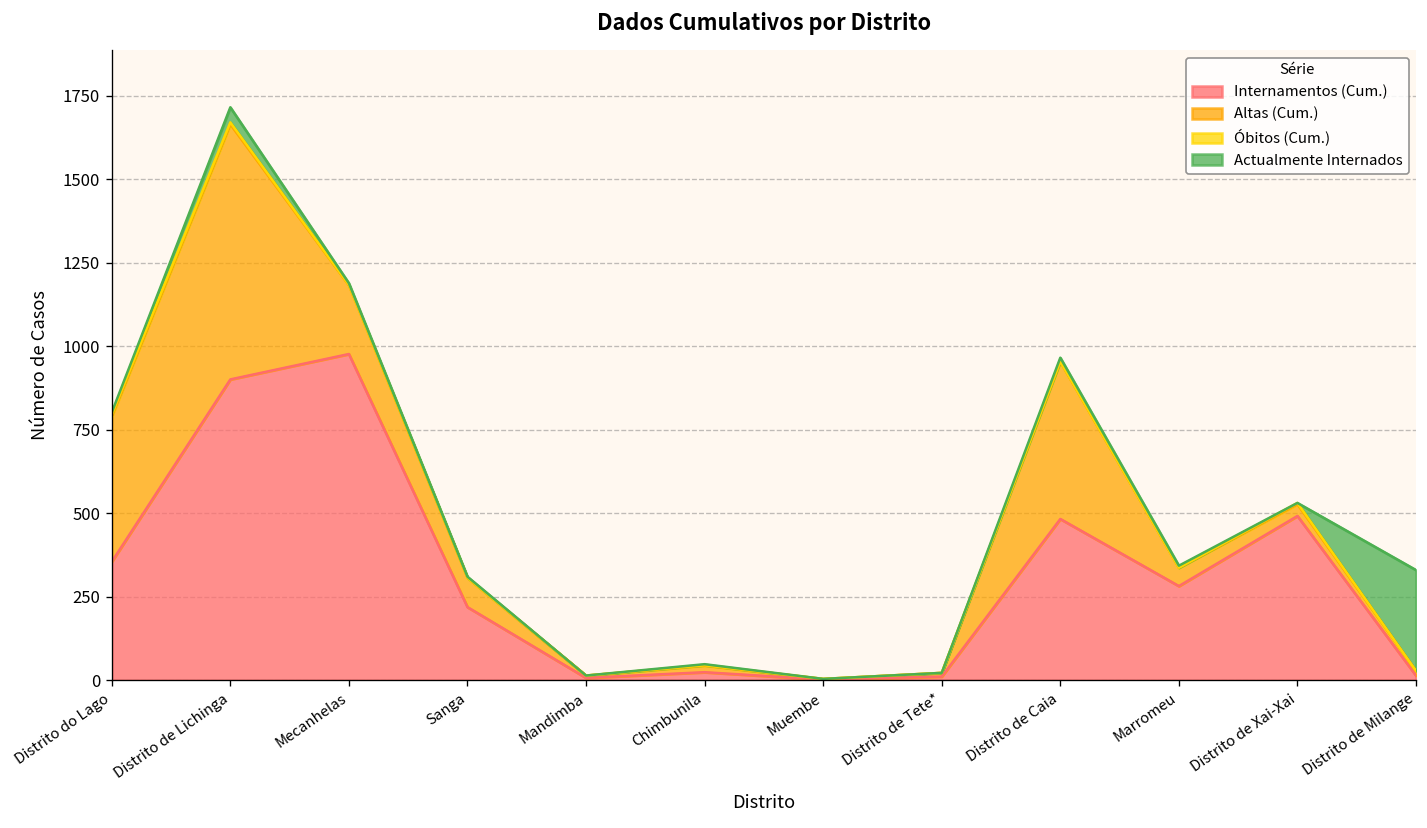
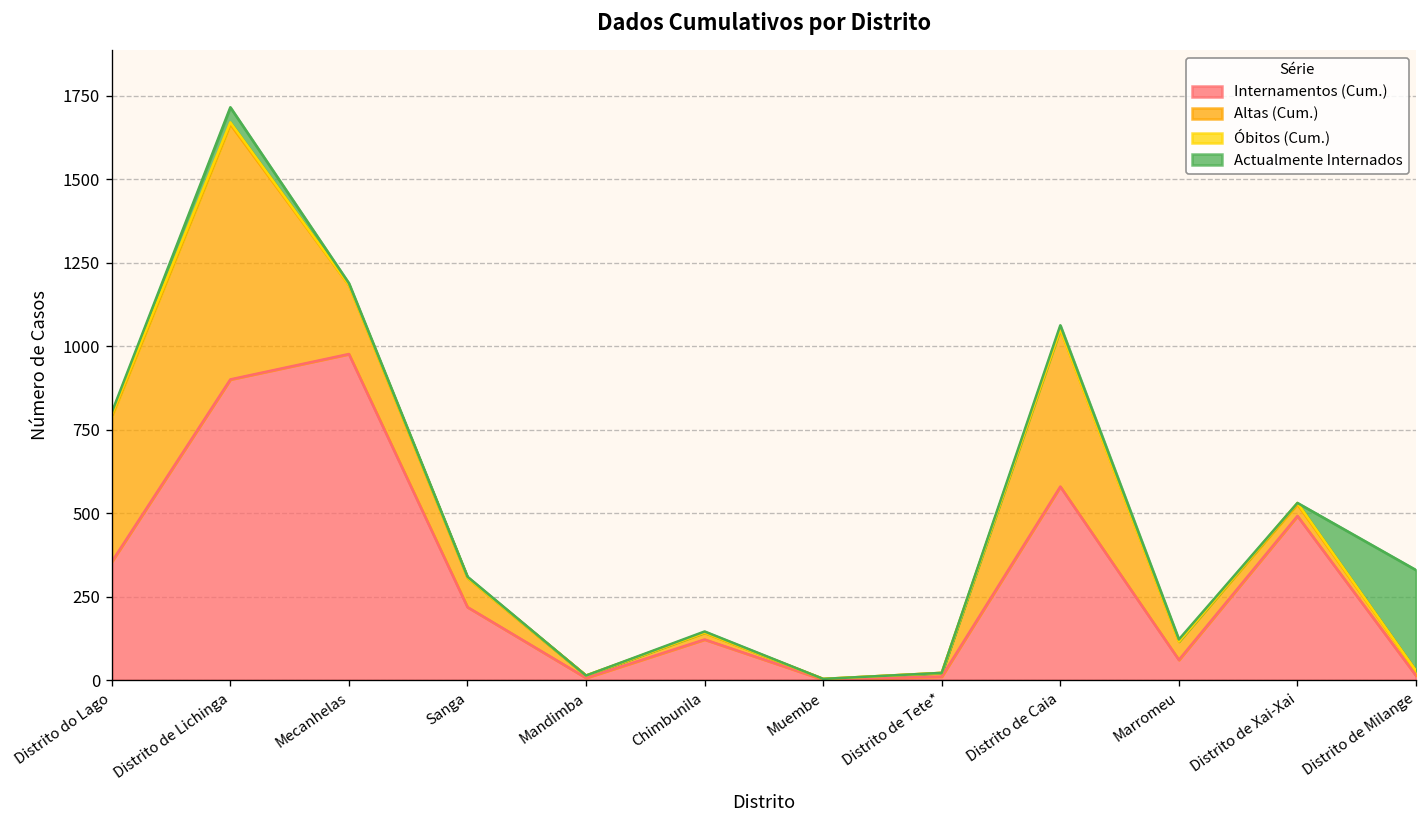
Internamentos (Cum.), Chimbunila: 20 -> 120
Internamentos (Cum.), Distrito de Caia: 480 -> 580
Internamentos (Cum.), Marromeu: 280 -> 60
